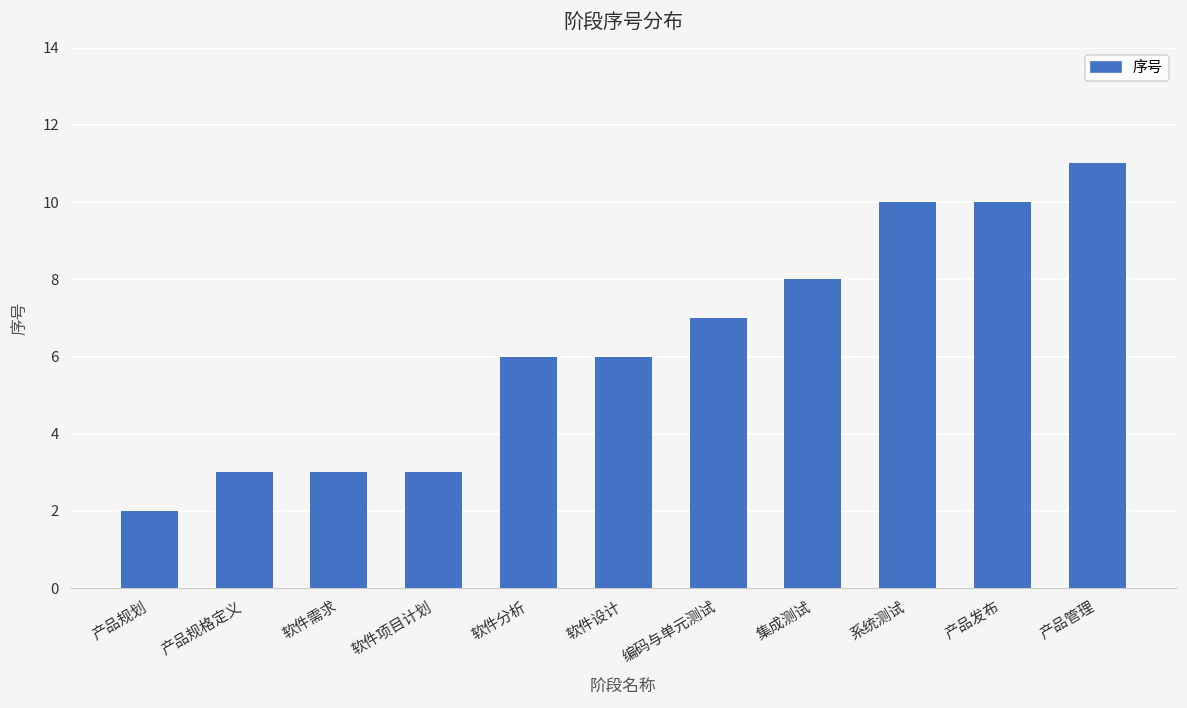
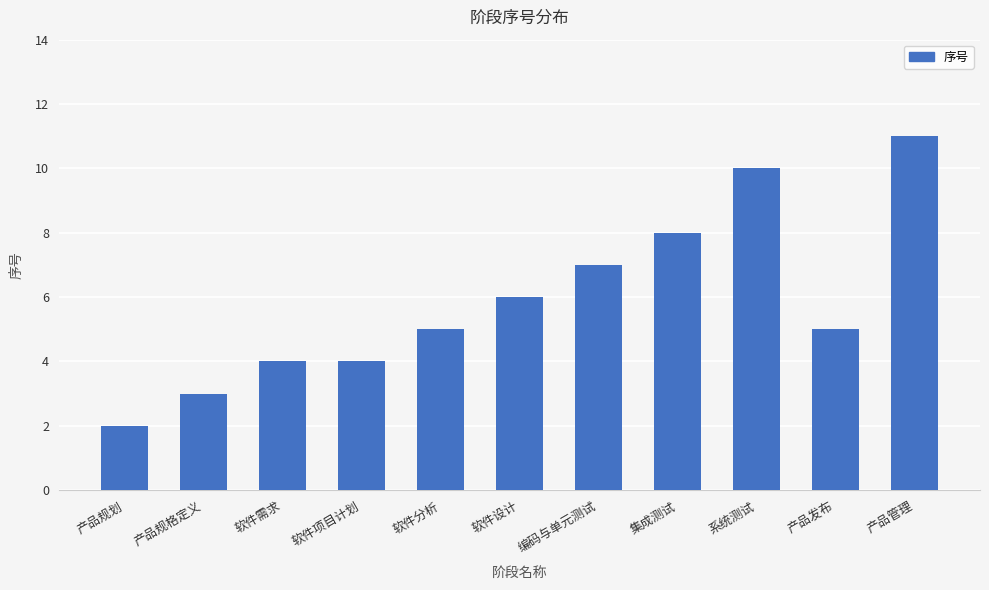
软件需求: 3 -> 4
软件项目计划: 3 -> 4
软件分析: 6 -> 5
产品发布: 10 -> 5
